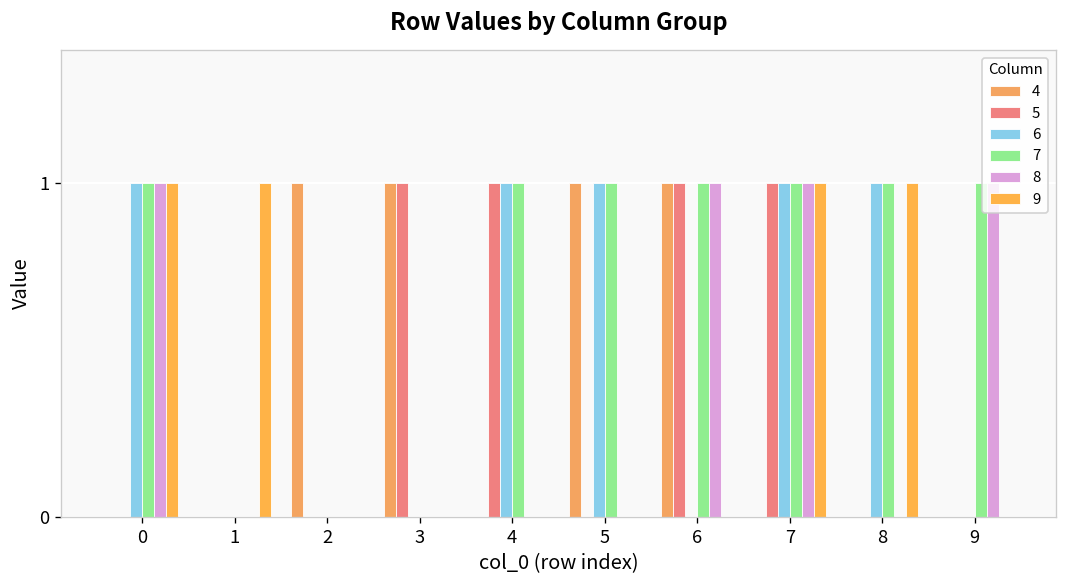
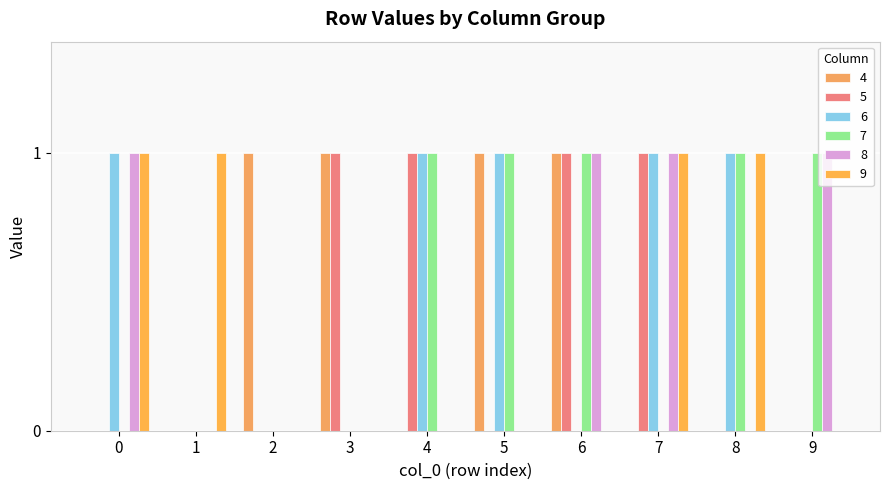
7, 0: 1 -> 0
7, 7: 1 -> 0
